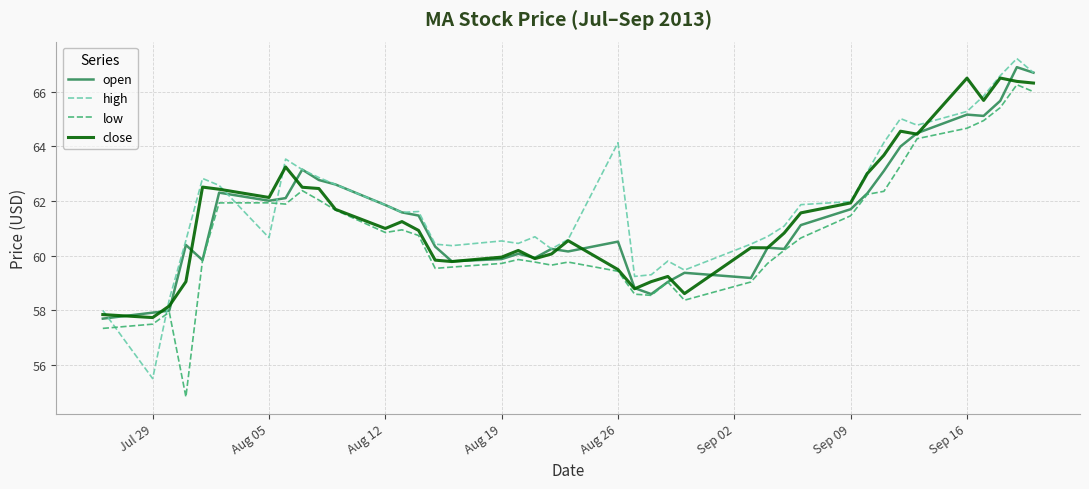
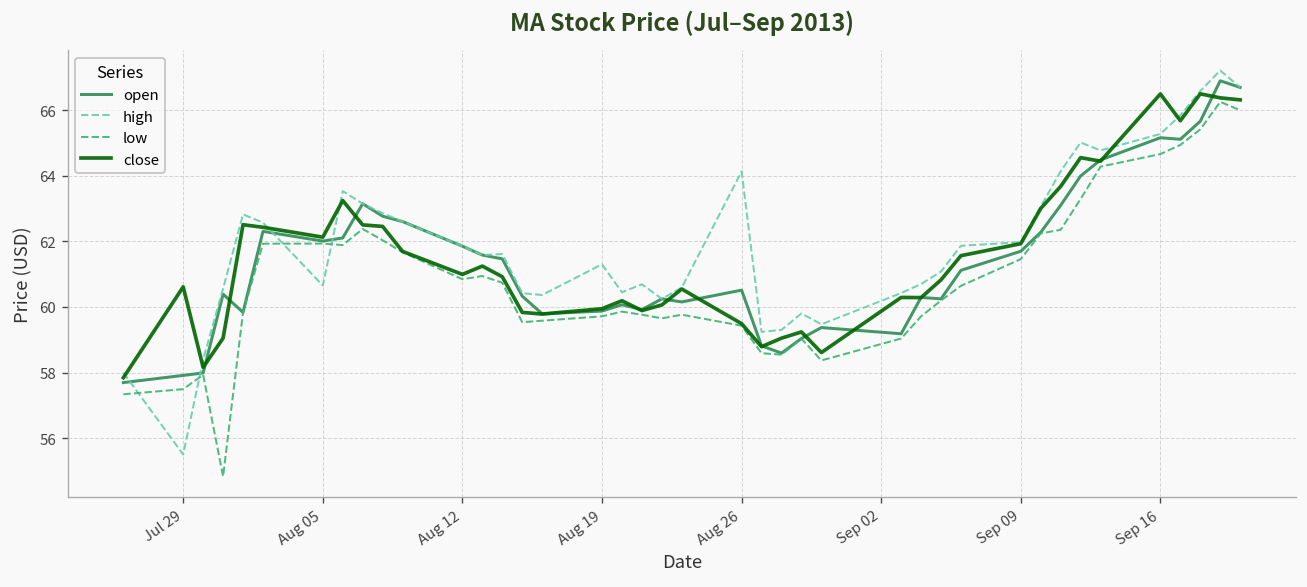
close, Jul 29: 57.7 -> 60.6
high, Aug 19: 60.5 -> 61.3
